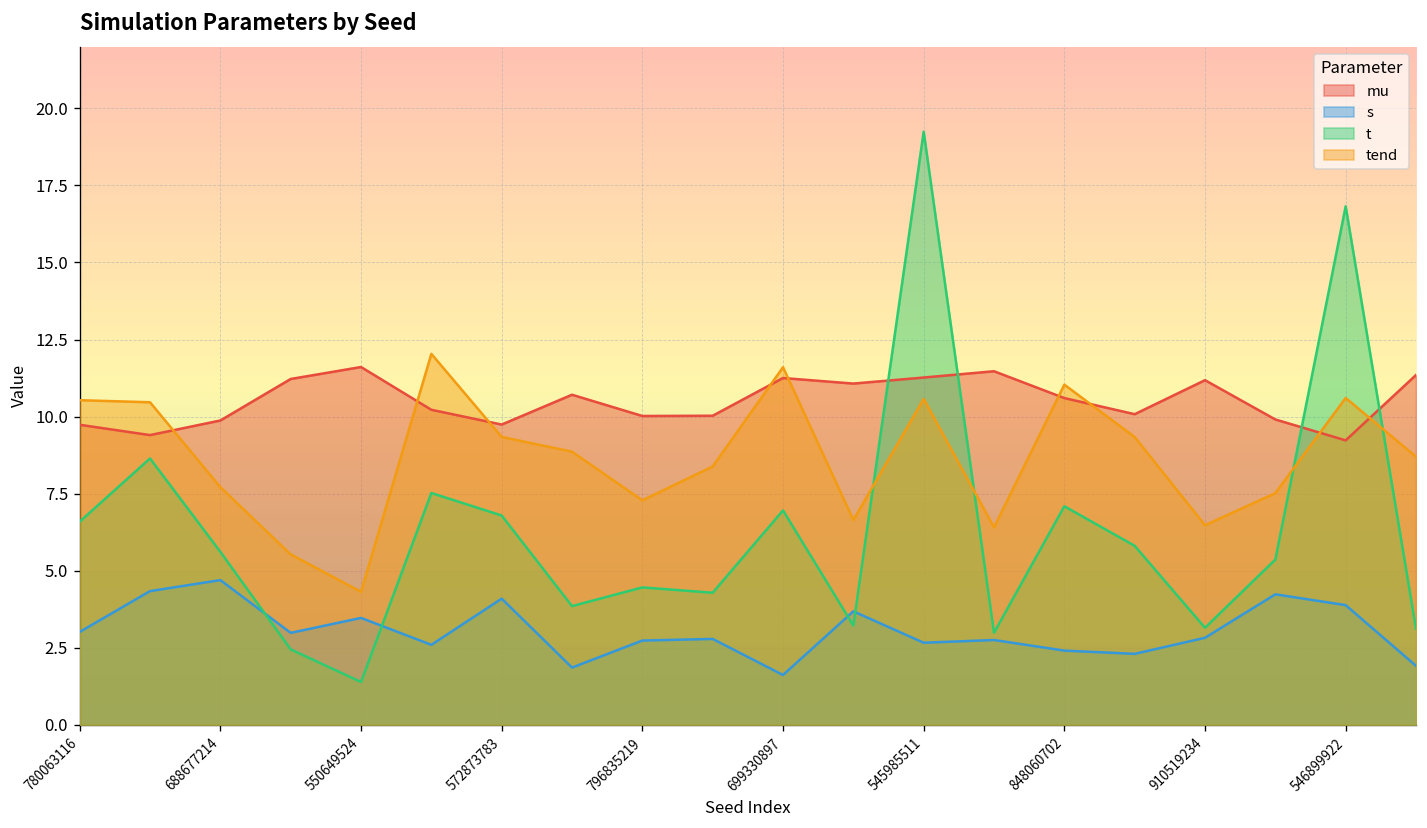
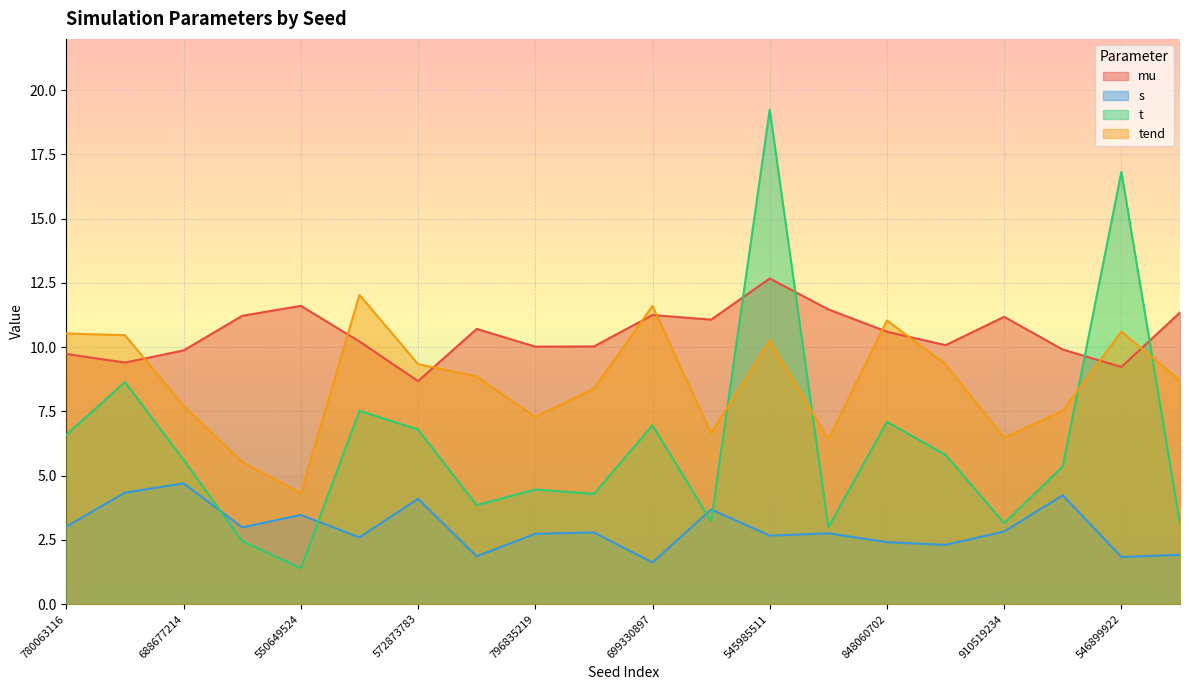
mu, 572873783: 9.7 -> 8.7
mu, 545985511: 11.3 -> 12.7
tend, 545985511: 10.6 -> 10.3
s, 546899922: 3.9 -> 1.8
